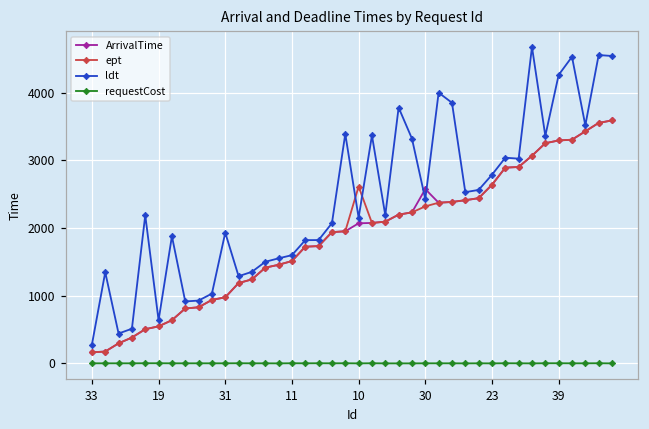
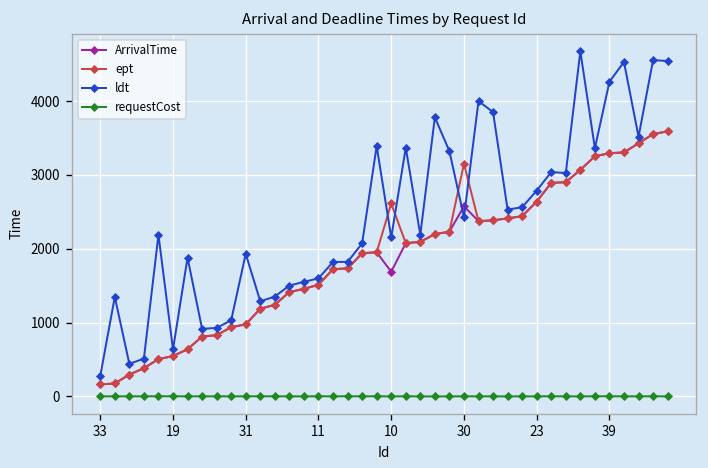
ArrivalTime, 10: 2100 -> 1700
ept, 30: 2300 -> 3200
